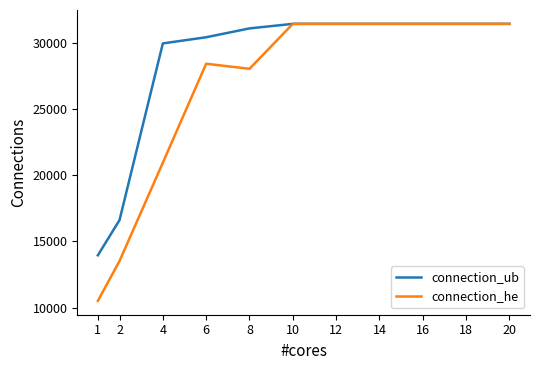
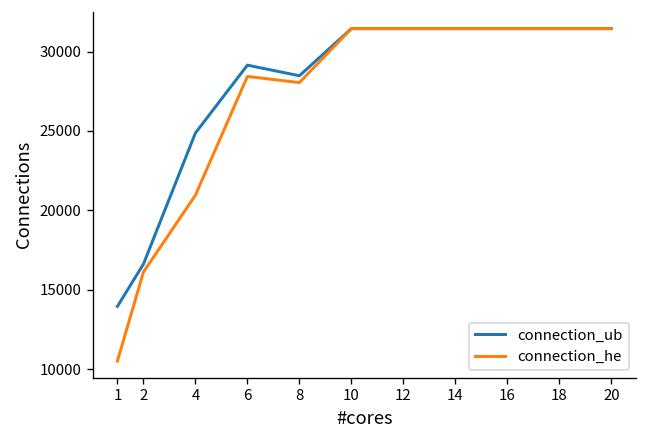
connection_he, 2: 13500 -> 16100
connection_ub, 4: 30000 -> 24900
connection_ub, 6: 30400 -> 29100
connection_ub, 8: 31100 -> 28500
